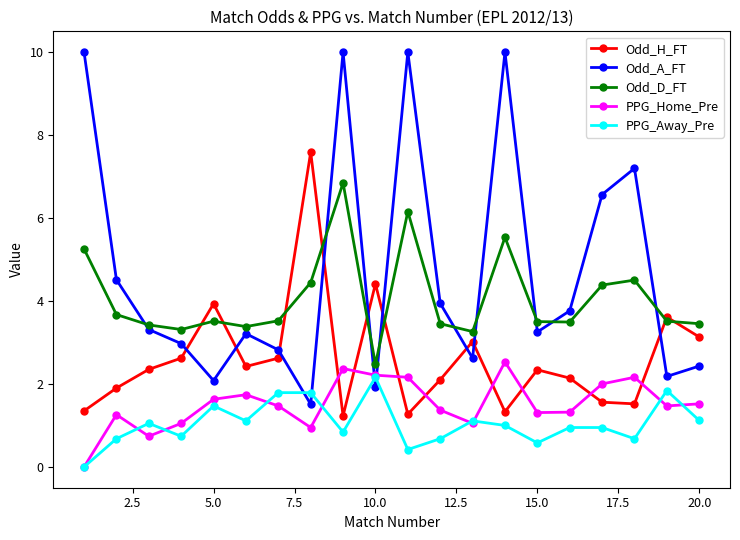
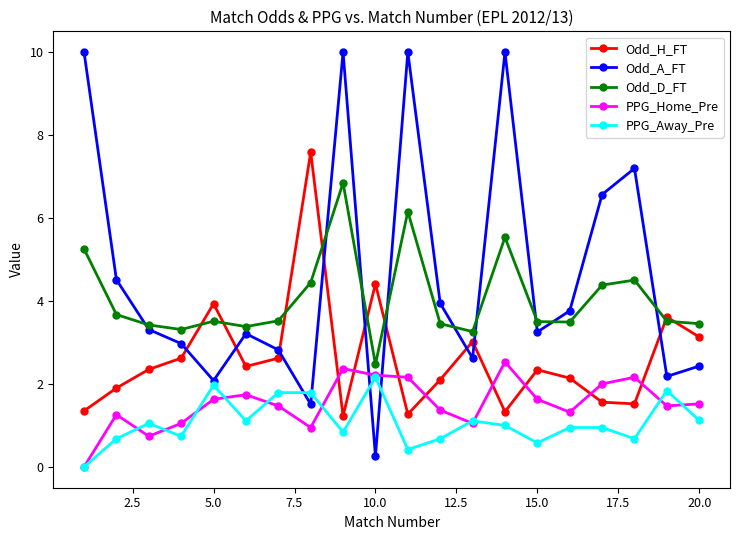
PPG_Away_Pre, 5.0: 1.5 -> 2.0
Odd_A_FT, 10.0: 1.9 -> 0.3
PPG_Home_Pre, 15.0: 1.3 -> 1.6
